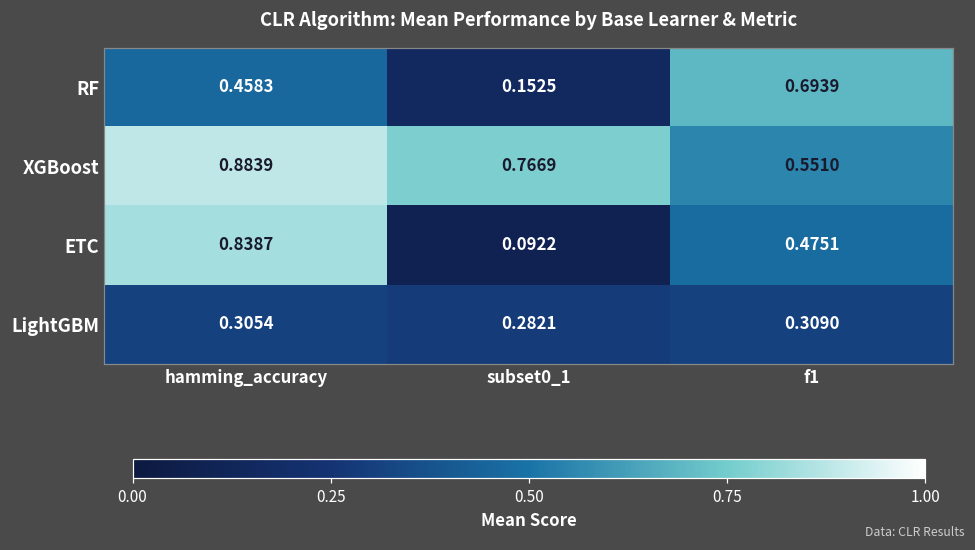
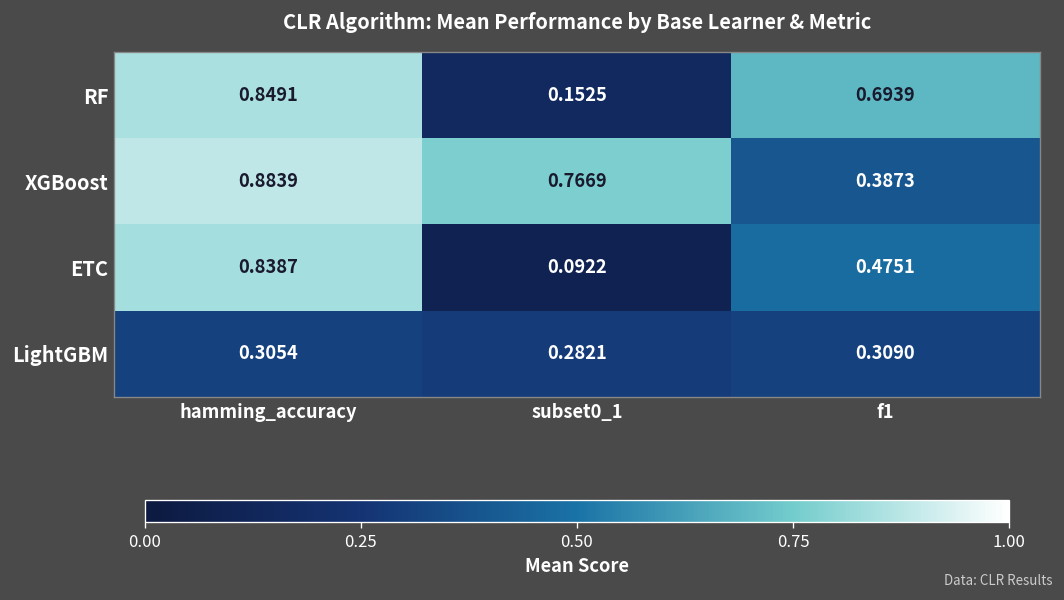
RF, hamming_accuracy: 0.4583 -> 0.8491
XGBoost, f1: 0.5510 -> 0.3873
